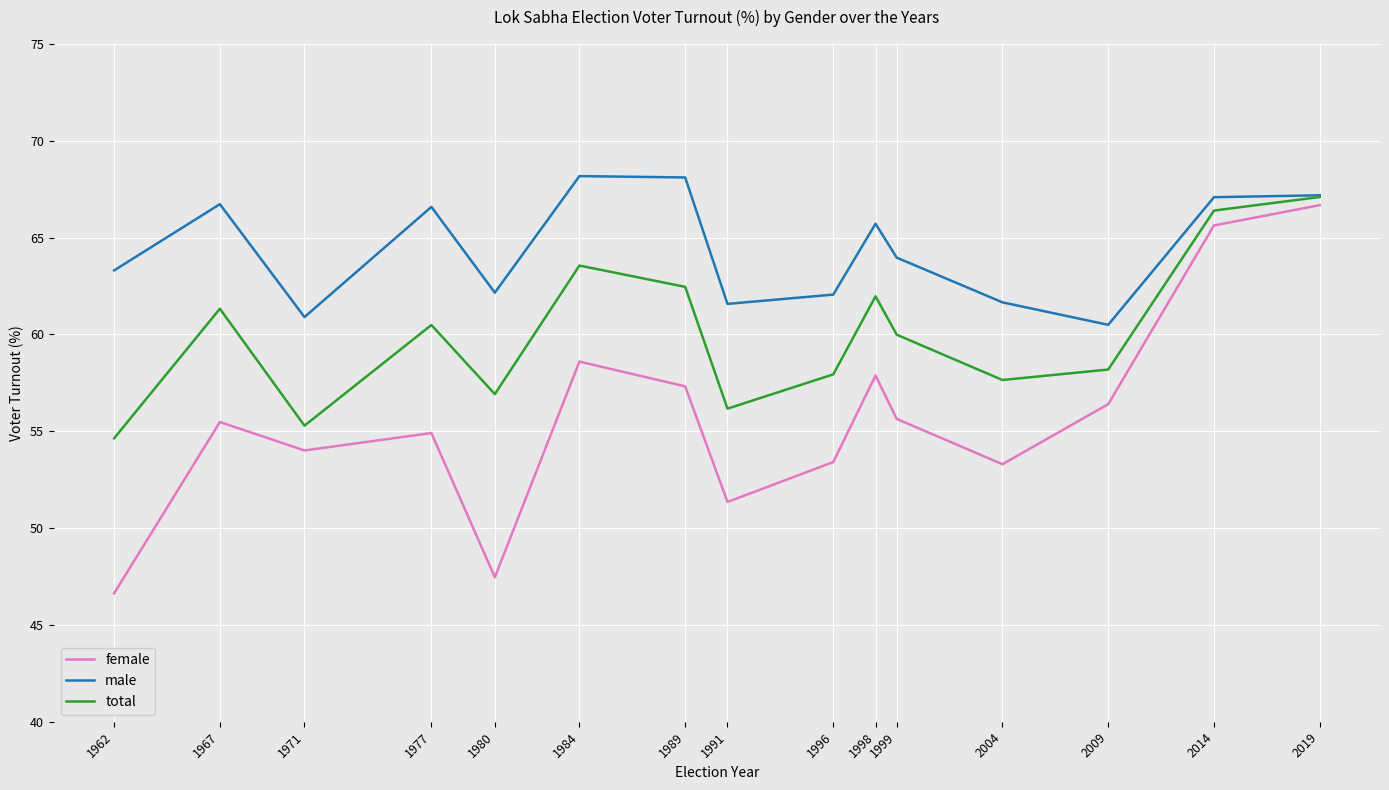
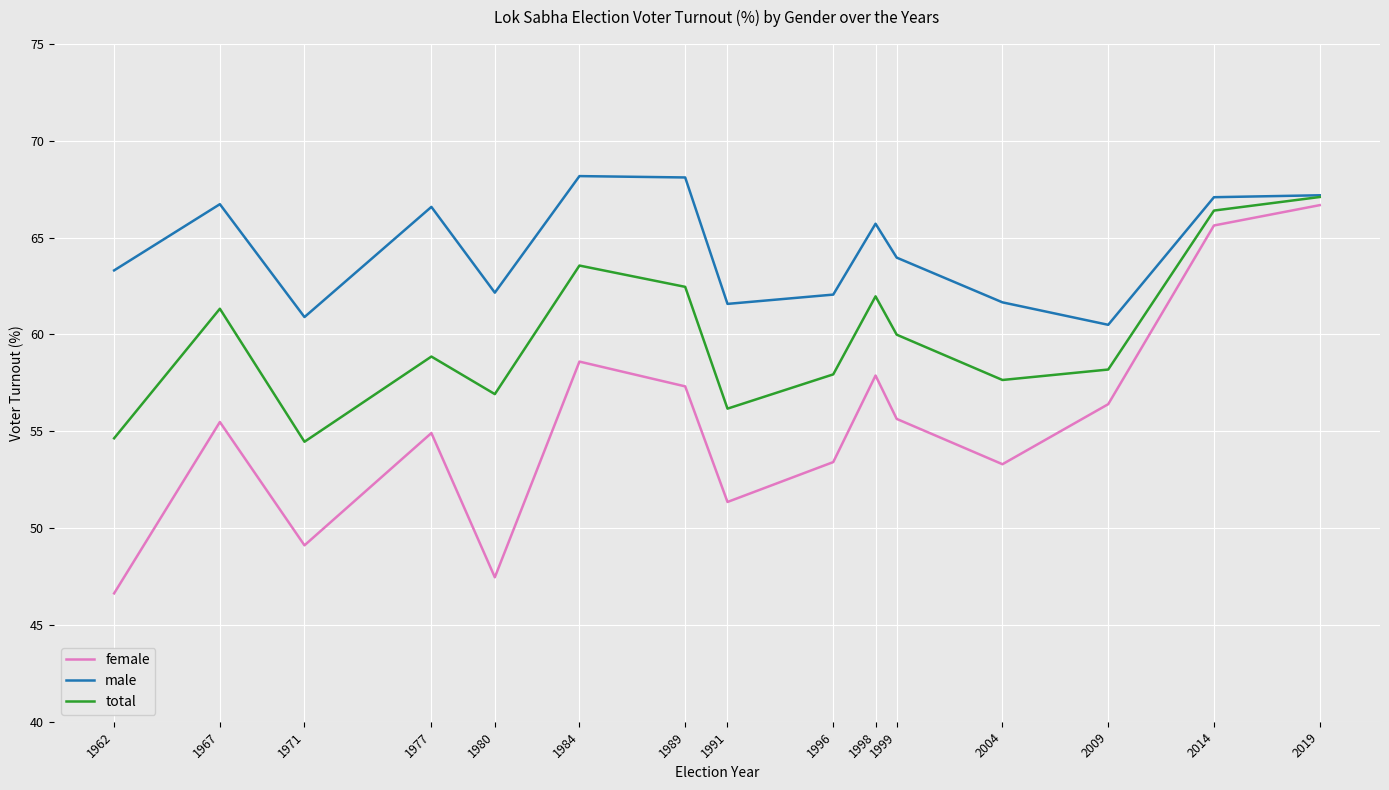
female, 1971: 54.0 -> 49.1
total, 1971: 55.3 -> 54.5
total, 1977: 60.5 -> 58.9
